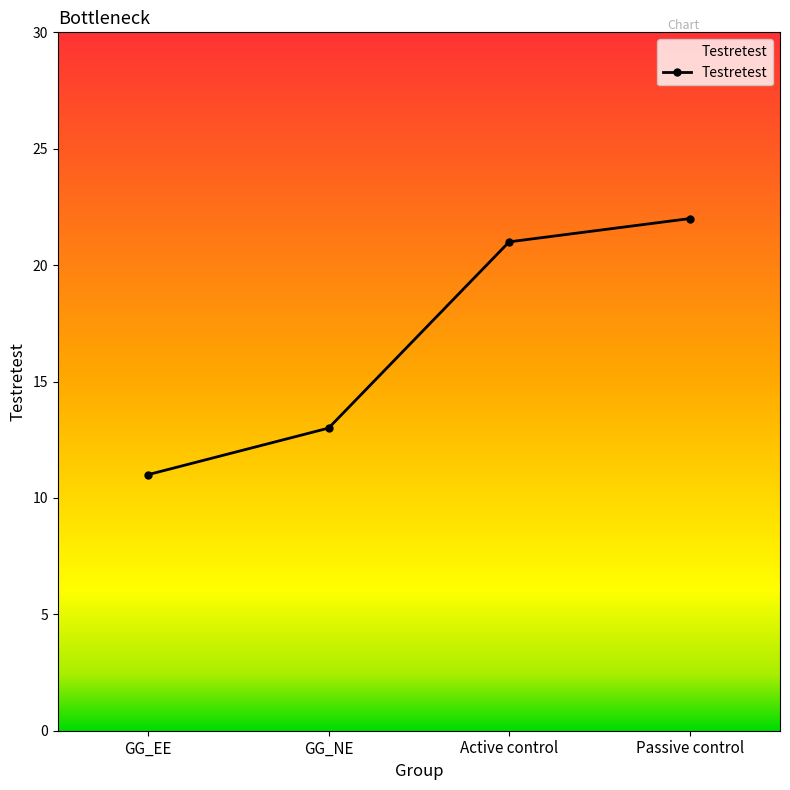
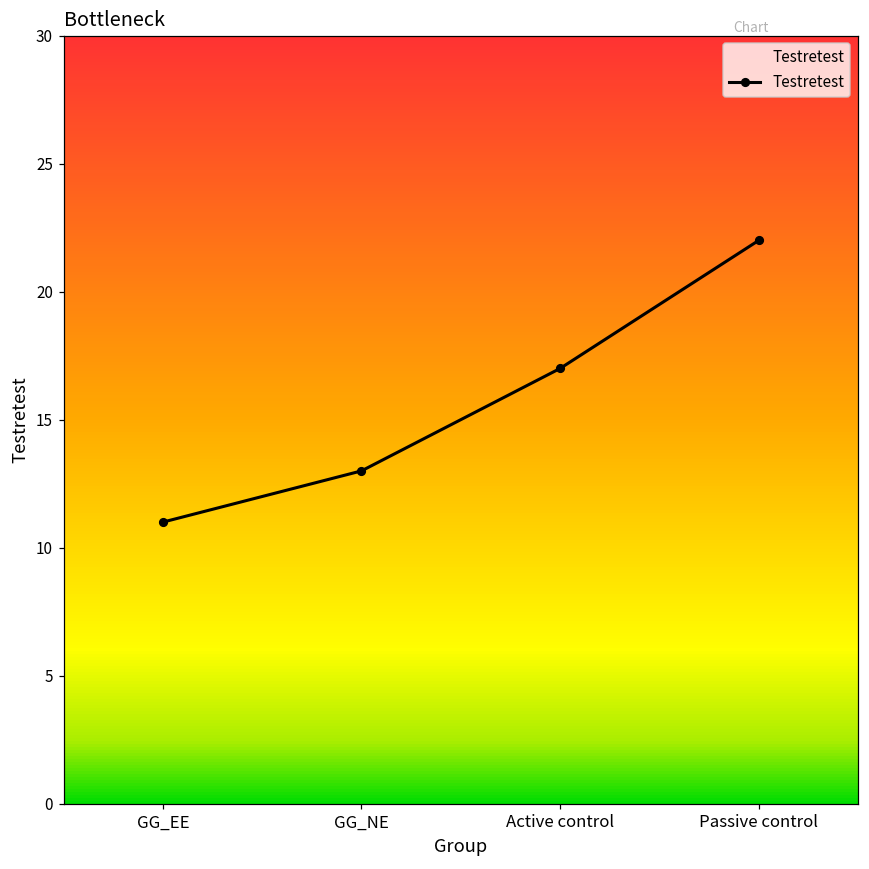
Active control: 21 -> 17
